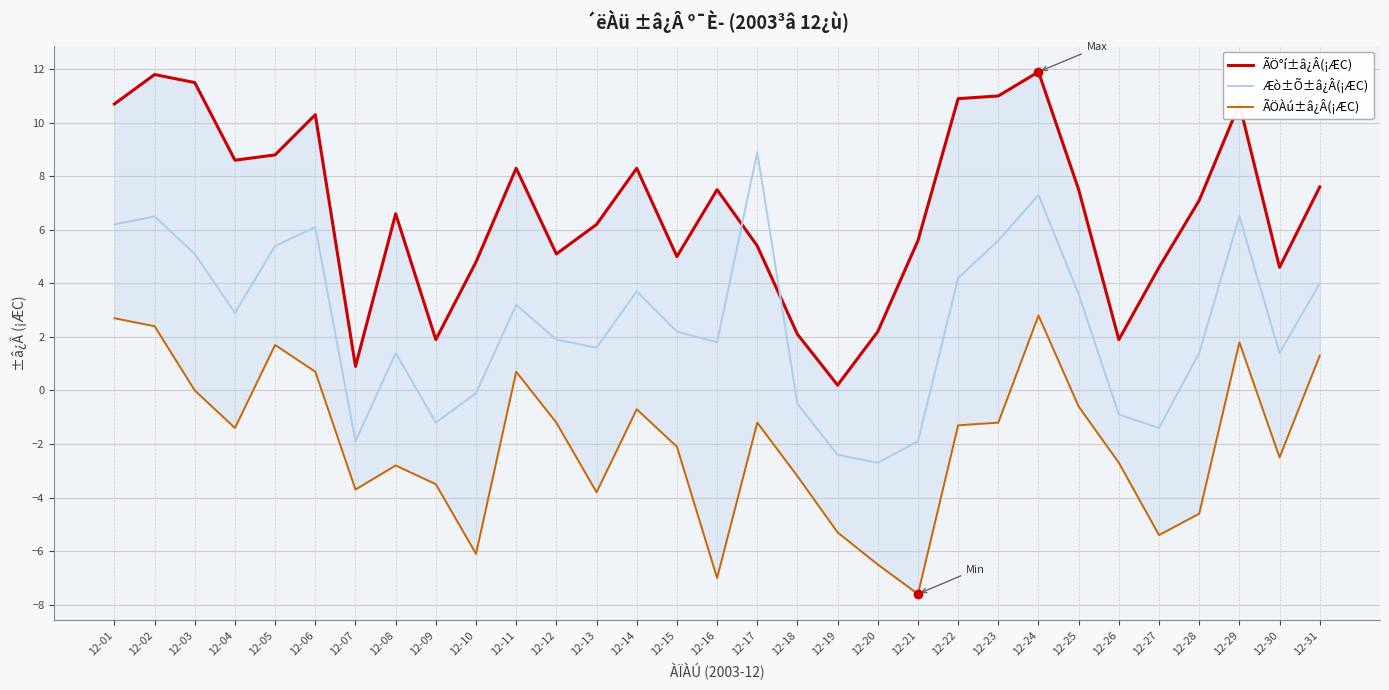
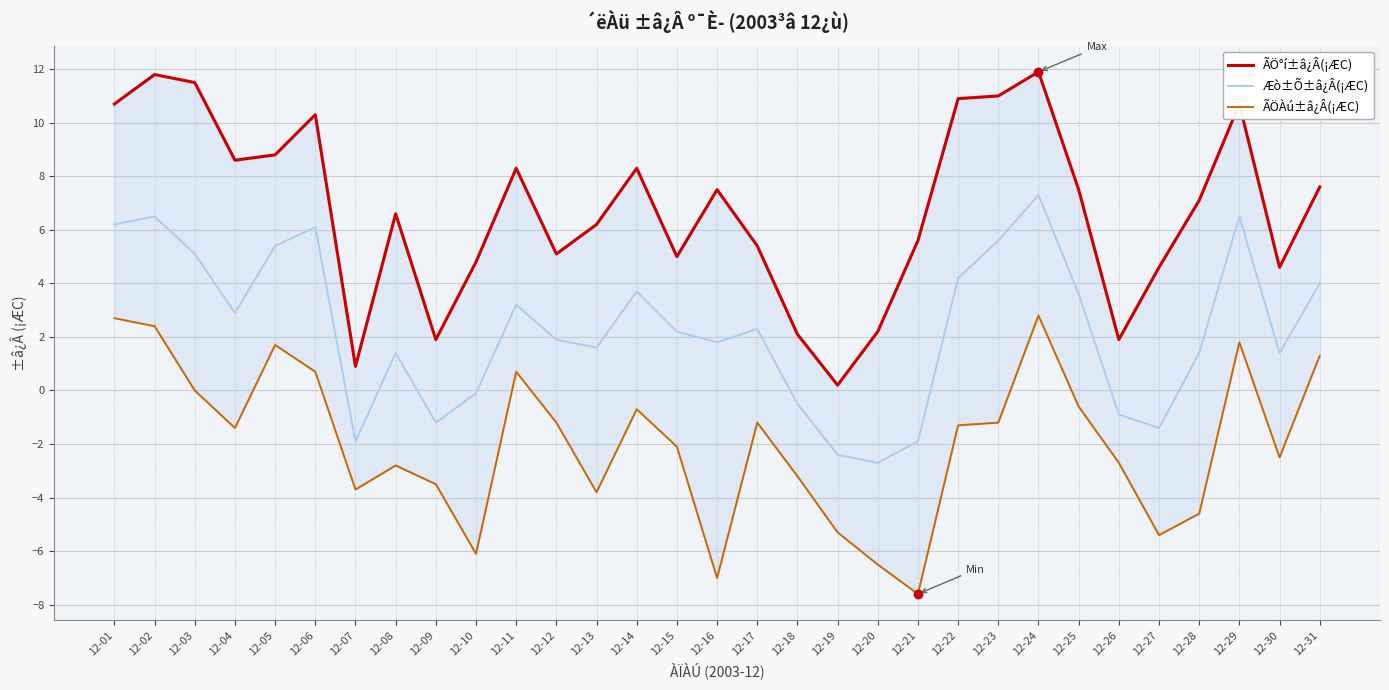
Æò±Õ±â¿Â(¡ÆC), 12-17: 8.9 -> 2.3
